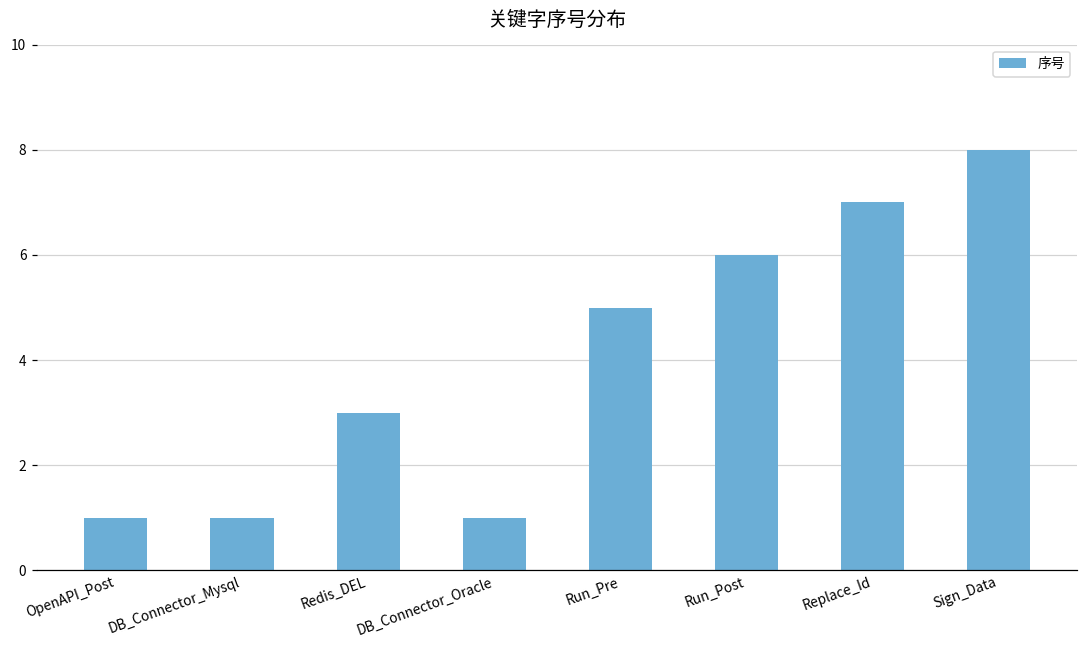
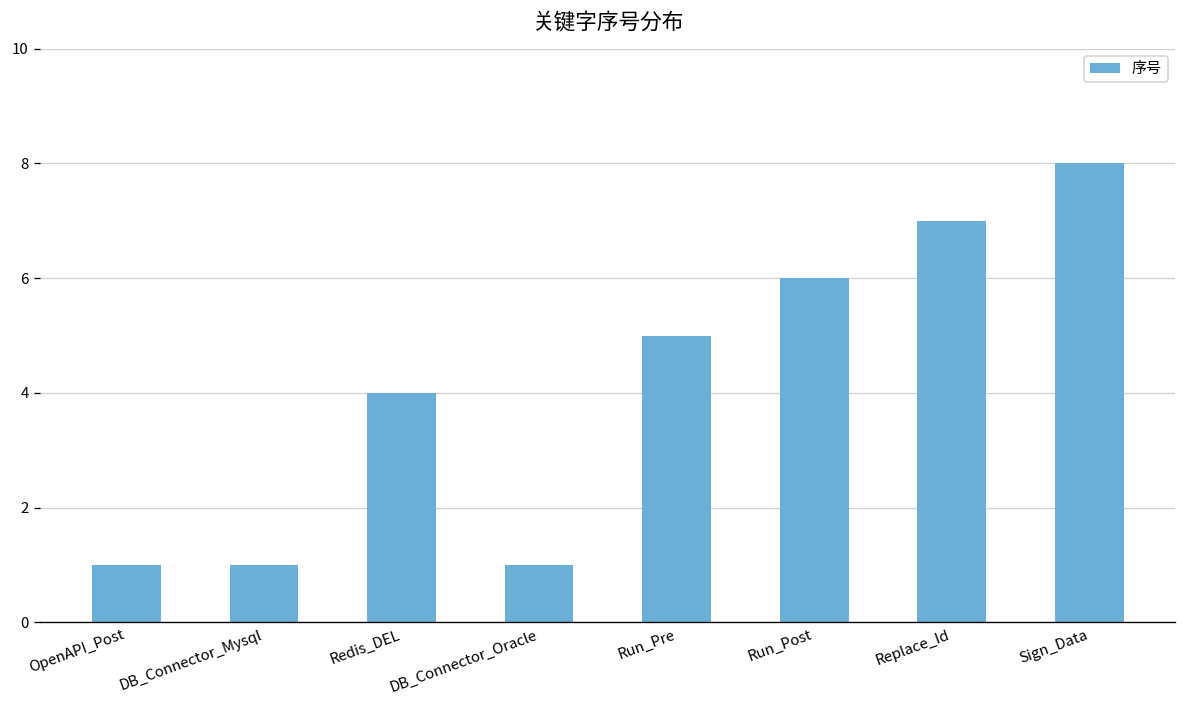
Redis_DEL: 3 -> 4
